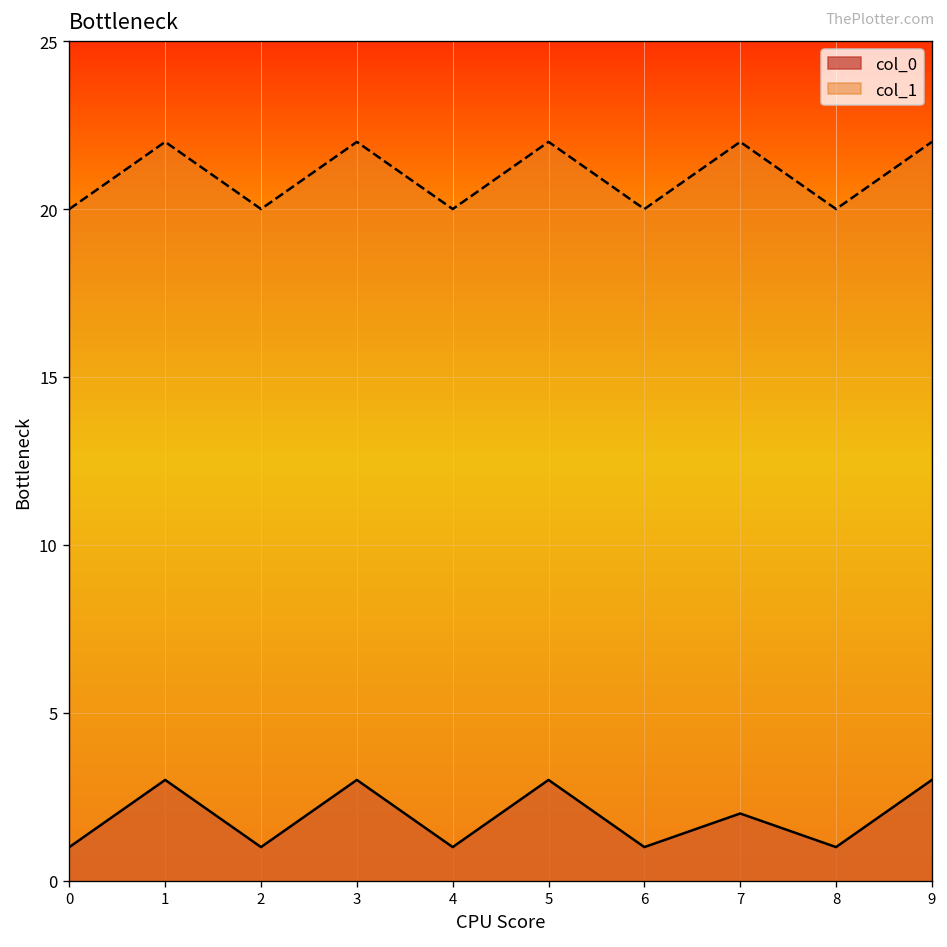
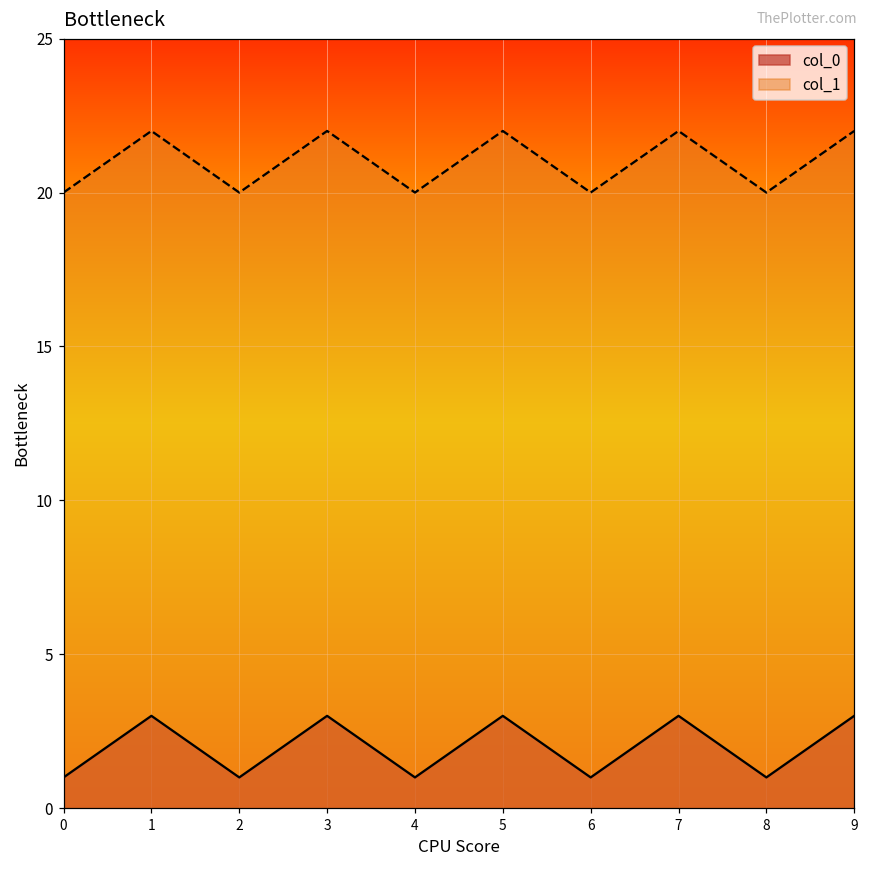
col_0, 7: 2 -> 3
